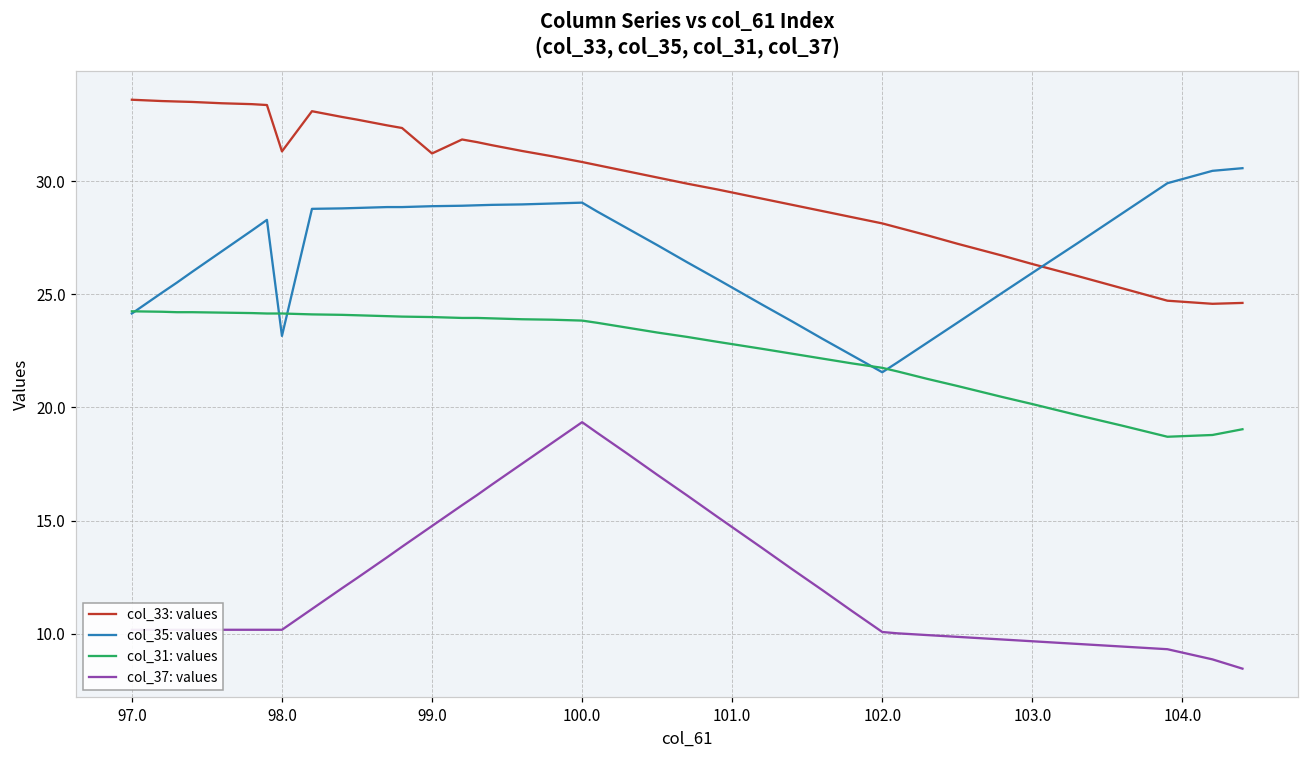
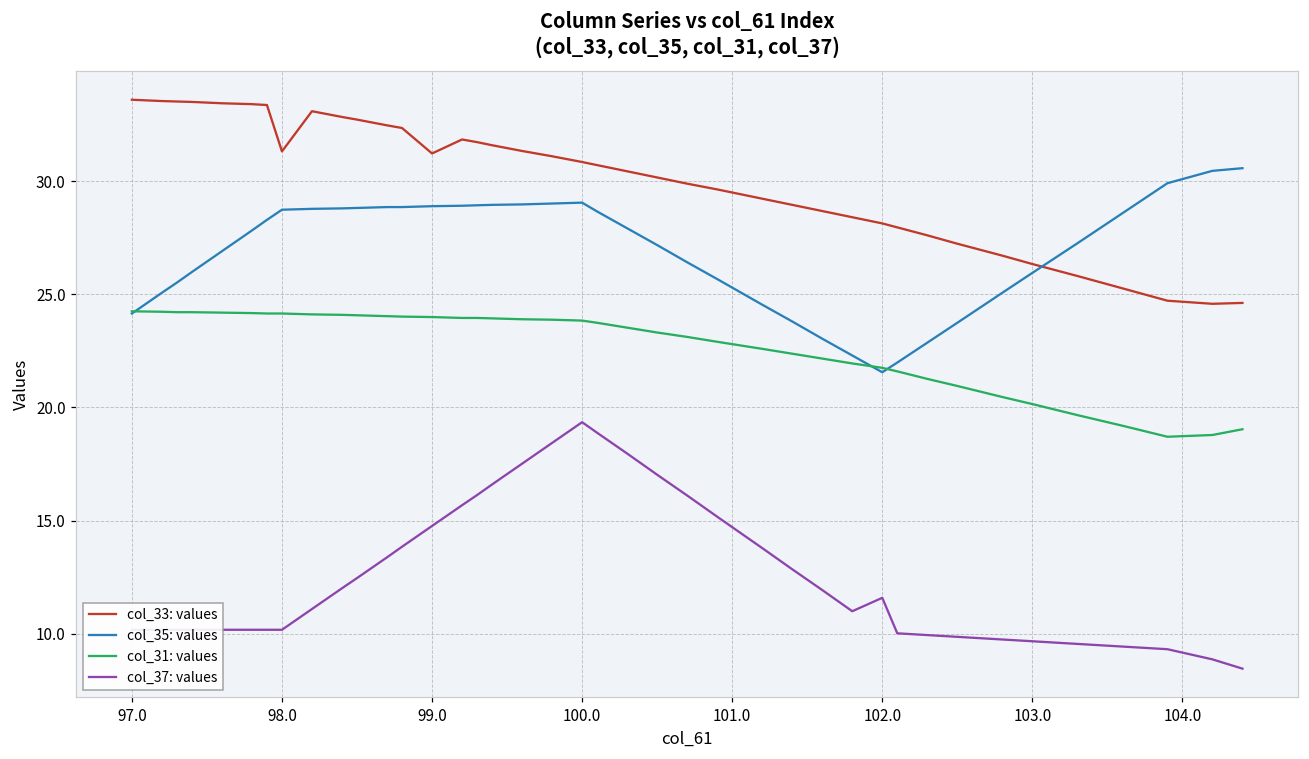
col_35: values, 98.0: 23.2 -> 28.7
col_37: values, 102.0: 10.1 -> 11.6
